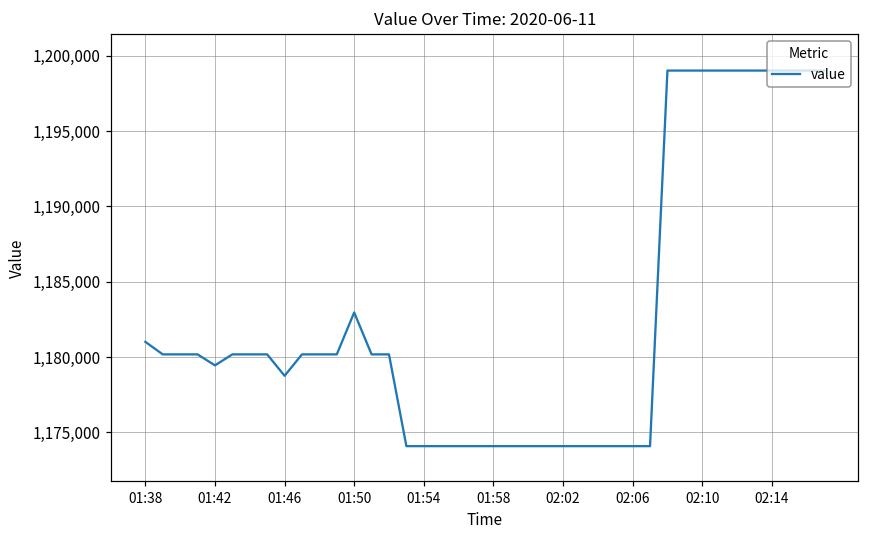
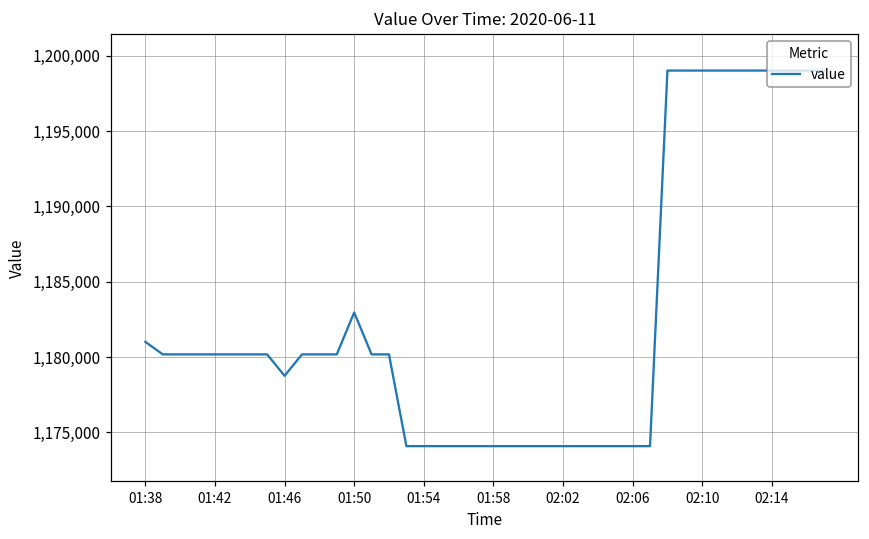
01:42: 1,179,400 -> 1,180,200
